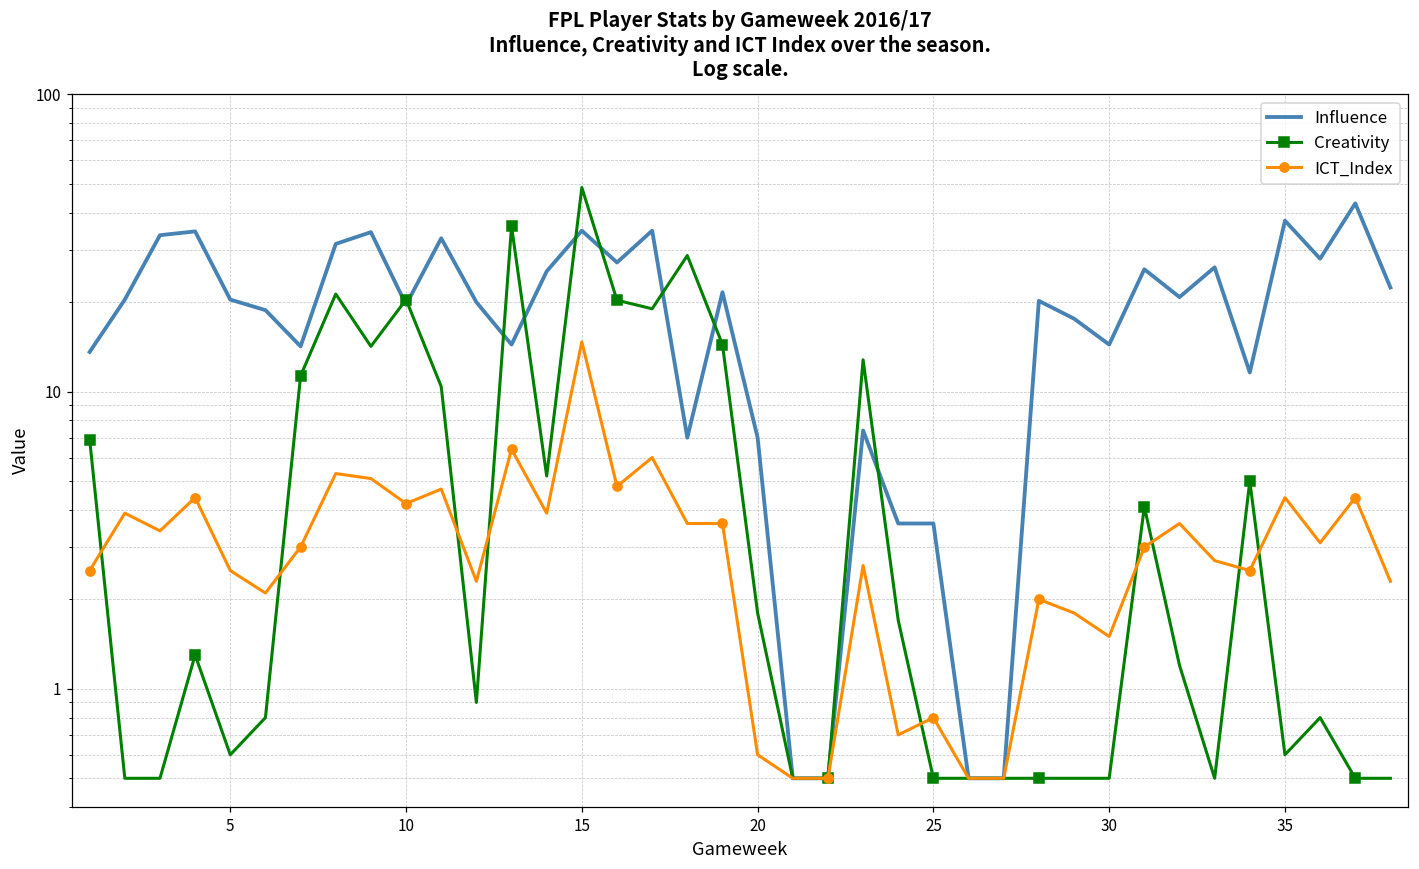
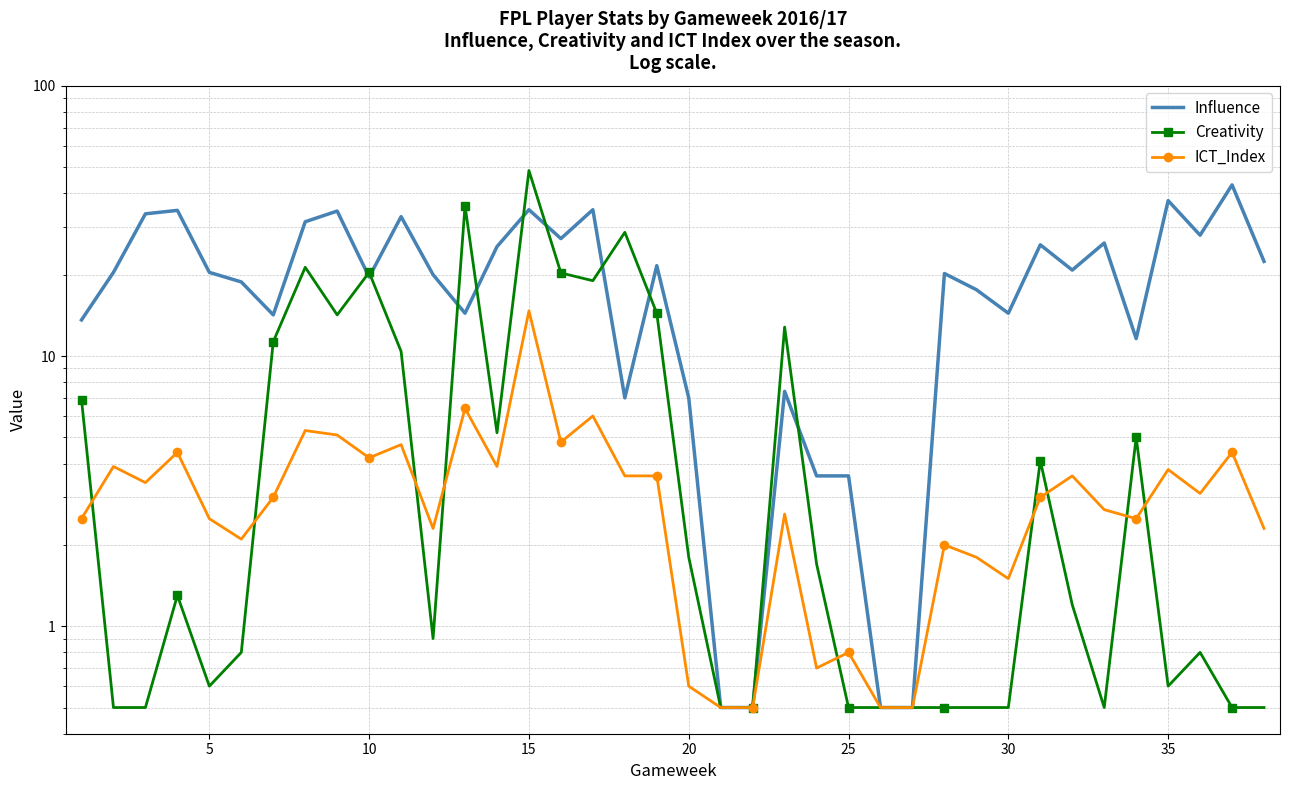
ICT_Index, 35: 4.4 -> 3.8
